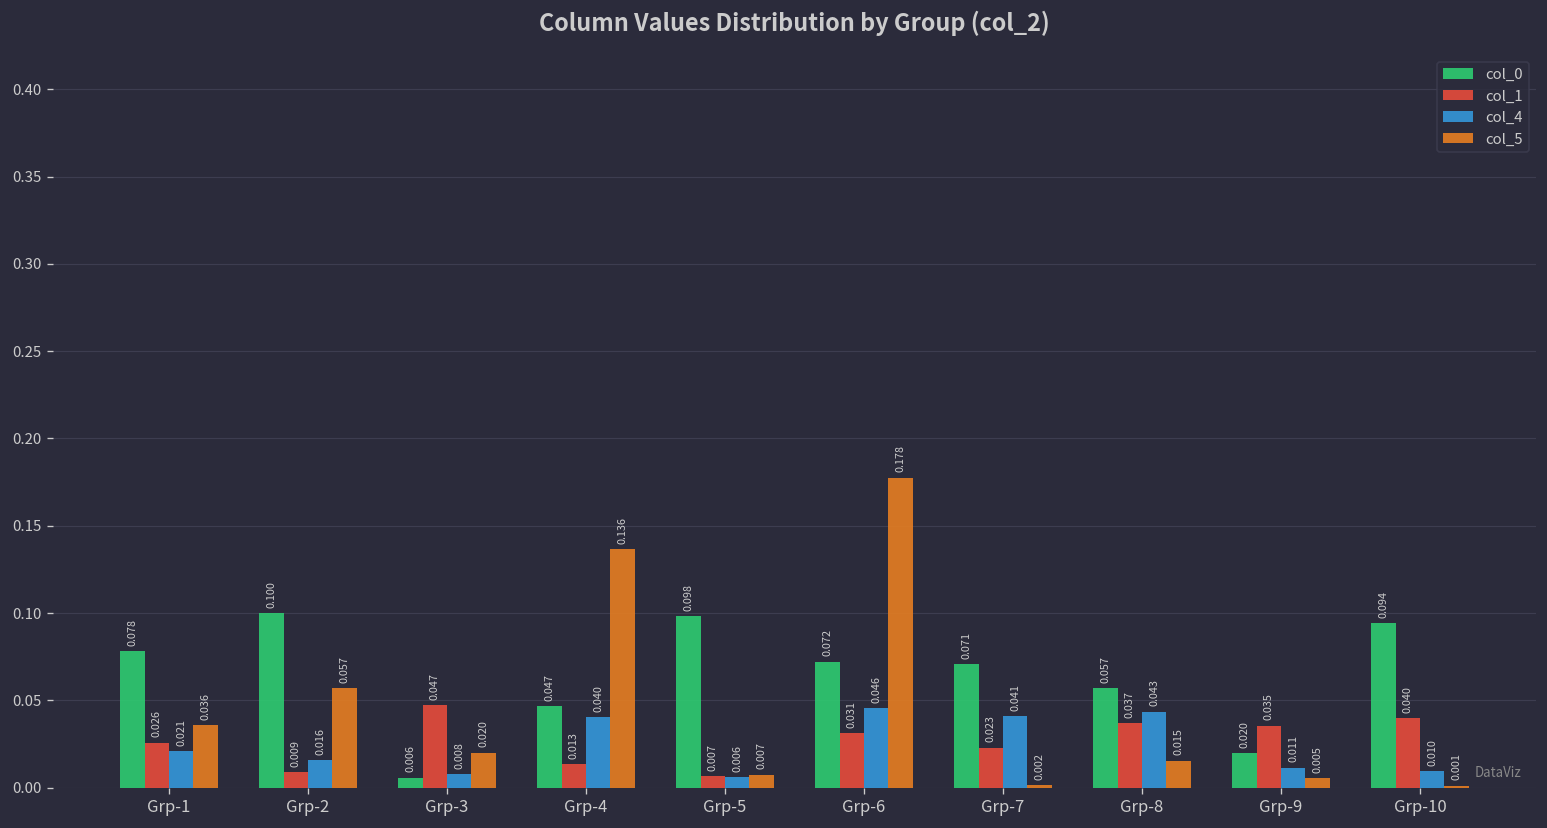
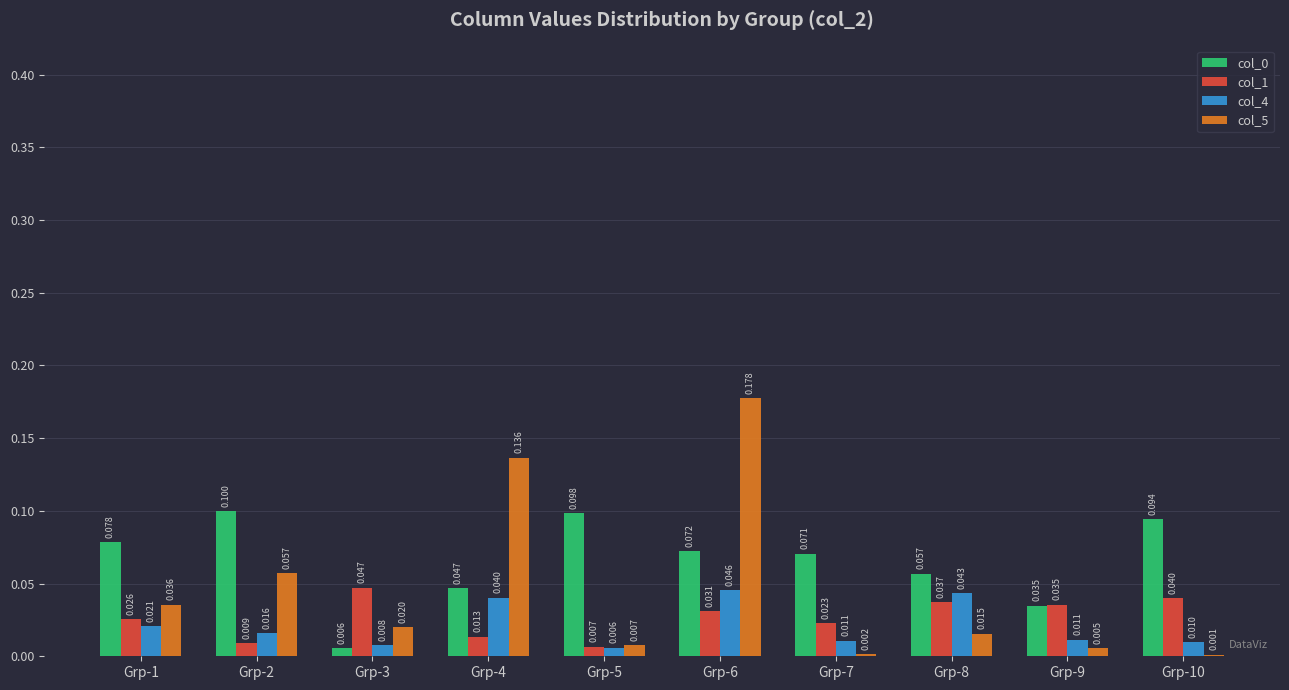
col_4, Grp-7: 0.041 -> 0.011
col_0, Grp-9: 0.020 -> 0.035
